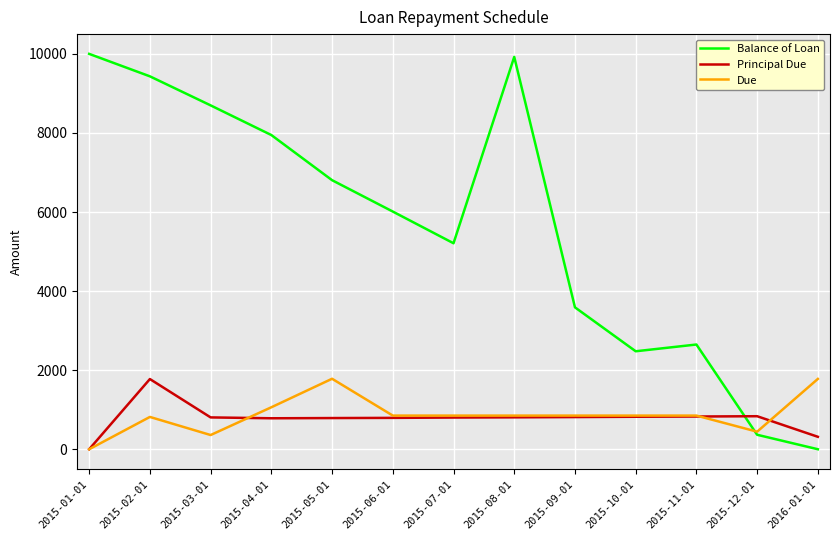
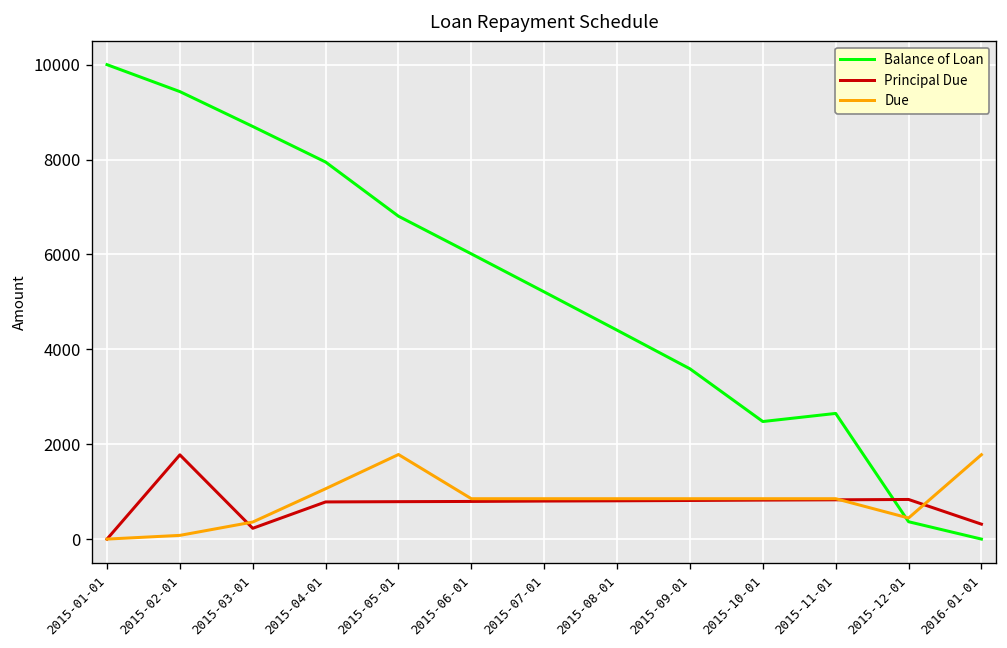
Due, 2015-02-01: 800 -> 100
Principal Due, 2015-03-01: 800 -> 200
Balance of Loan, 2015-08-01: 9900 -> 4400
